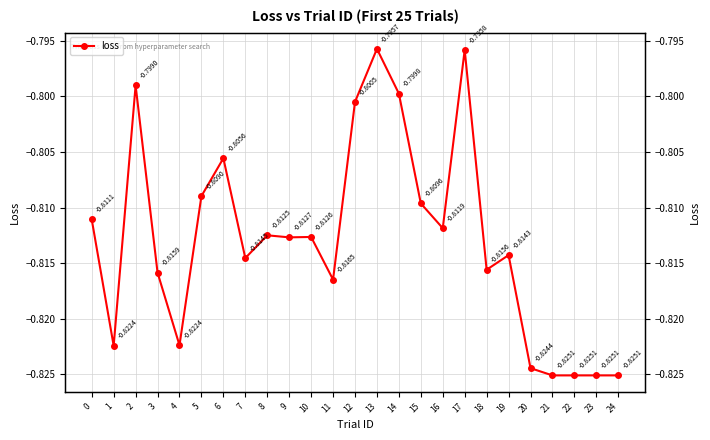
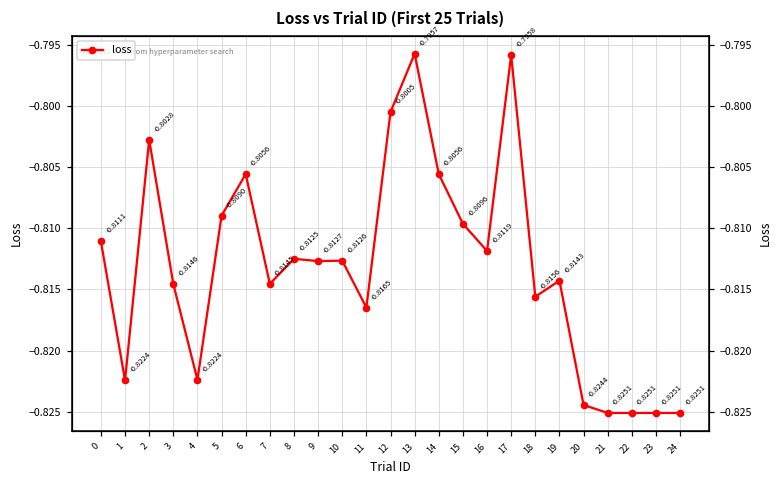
2: -0.7990 -> -0.8028
3: -0.8159 -> -0.8146
14: -0.7998 -> -0.8056
